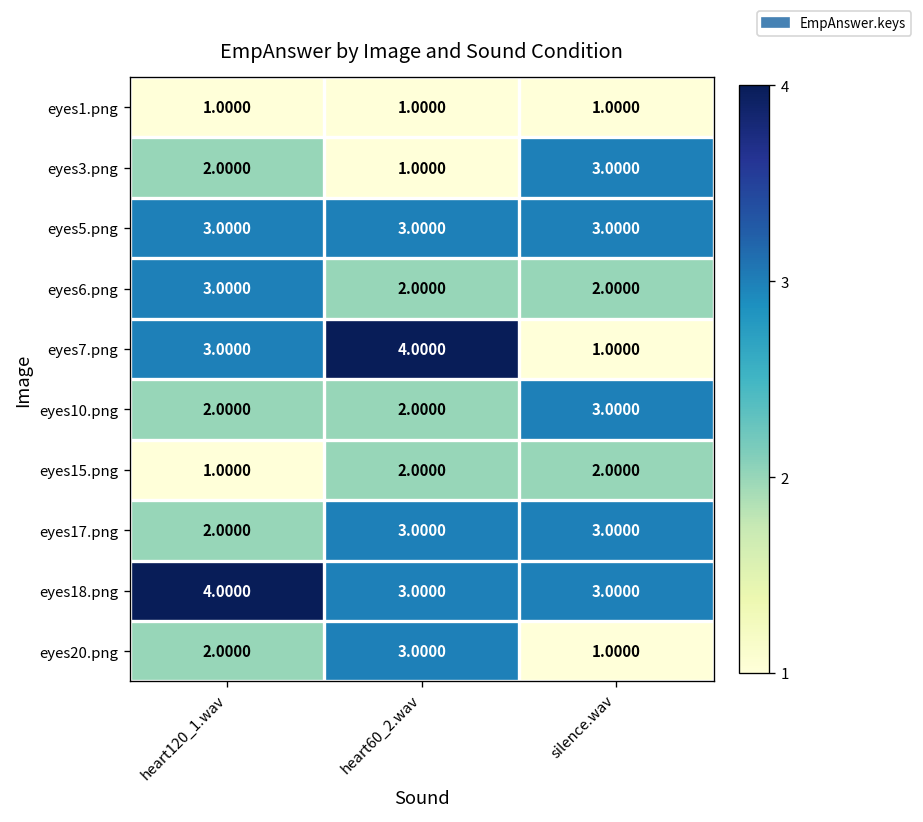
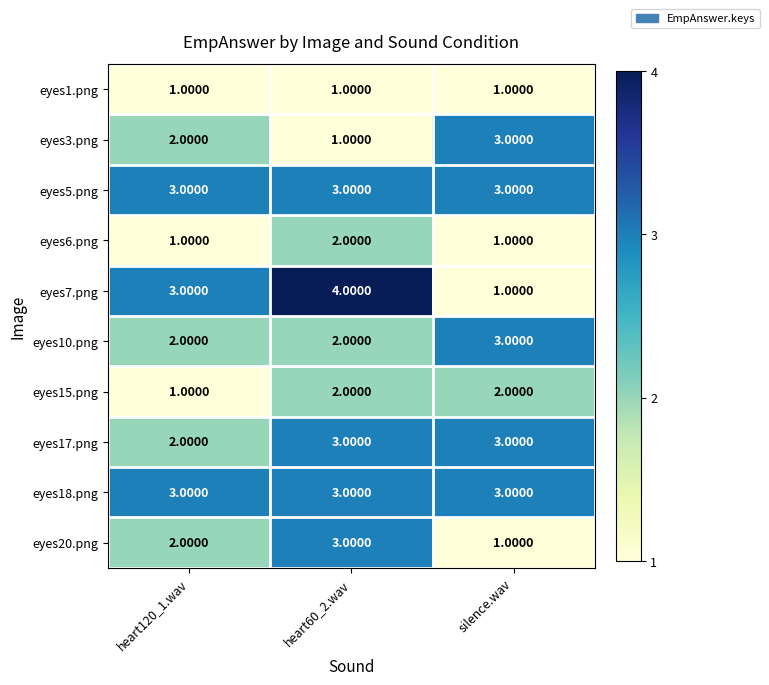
eyes6.png, heart120_1.wav: 3.0000 -> 1.0000
eyes6.png, silence.wav: 2.0000 -> 1.0000
eyes18.png, heart120_1.wav: 4.0000 -> 3.0000
